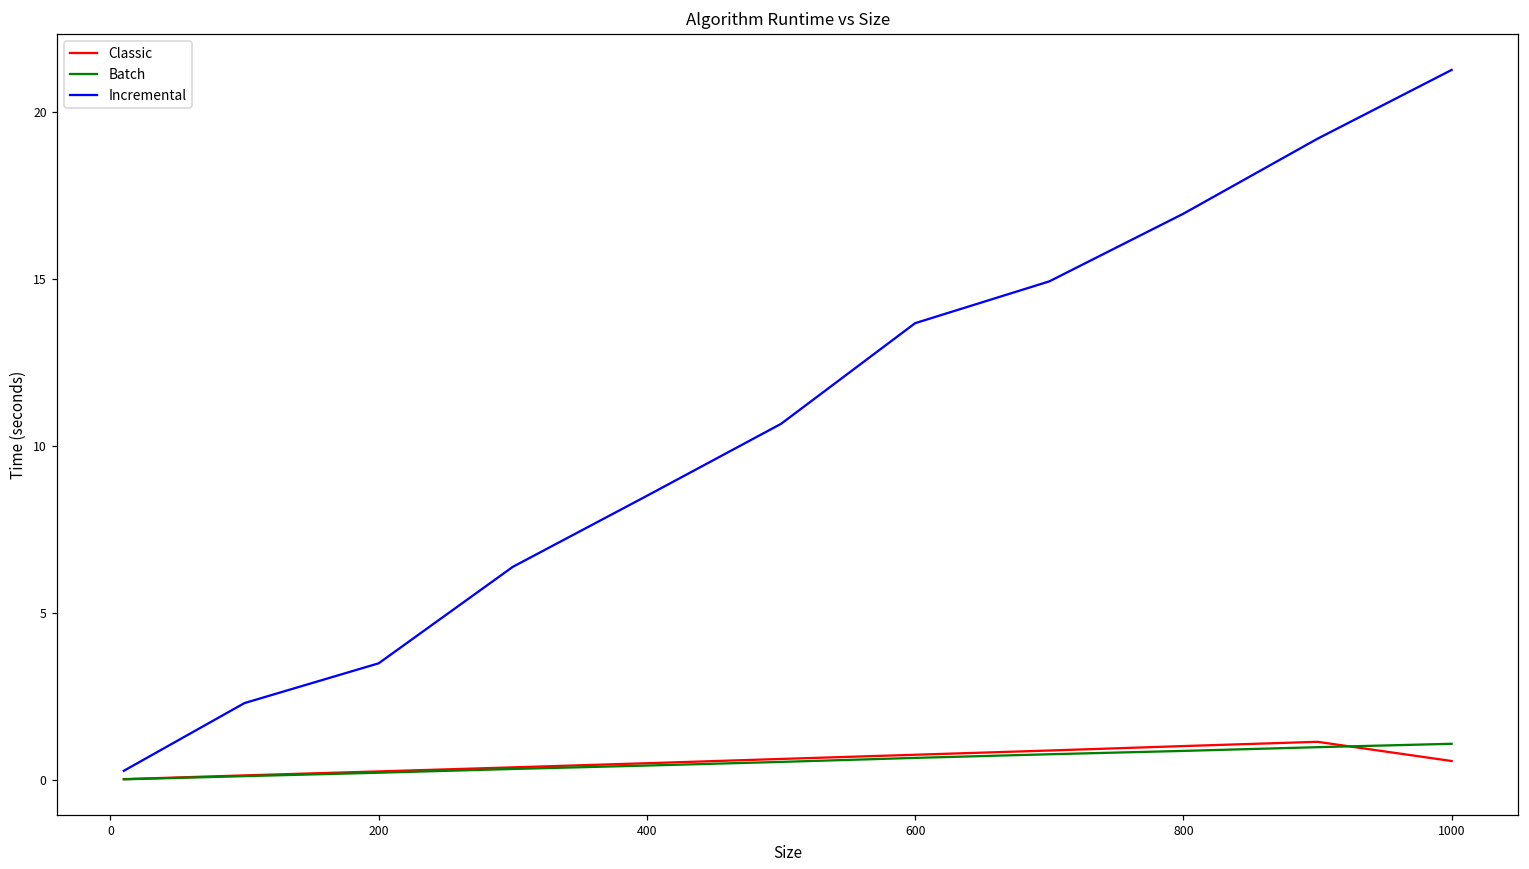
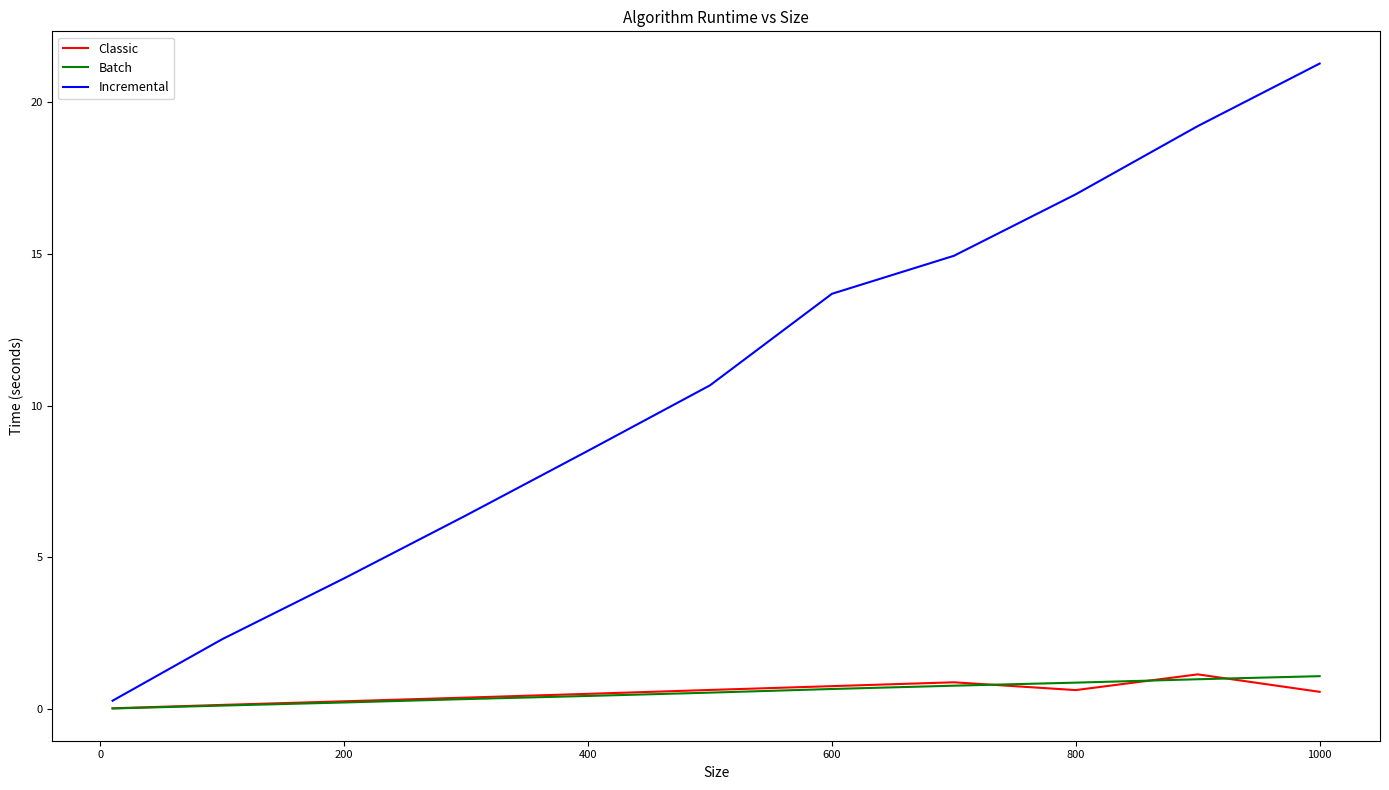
Incremental, 200: 3.5 -> 4.3
Classic, 800: 1.0 -> 0.6
